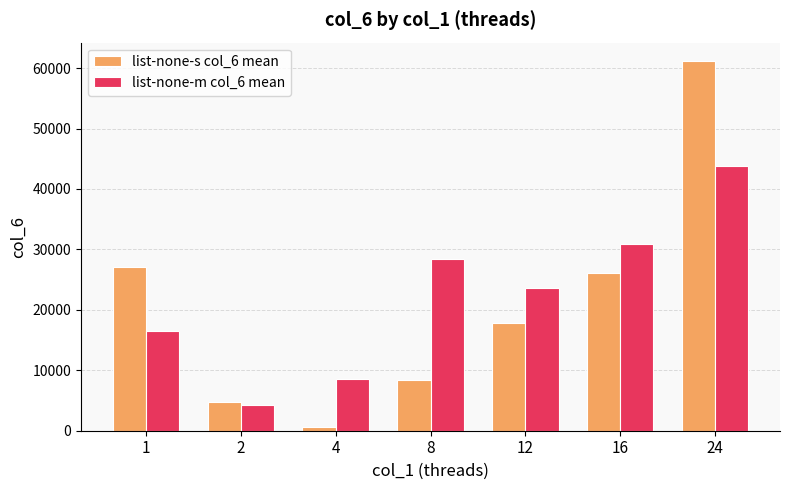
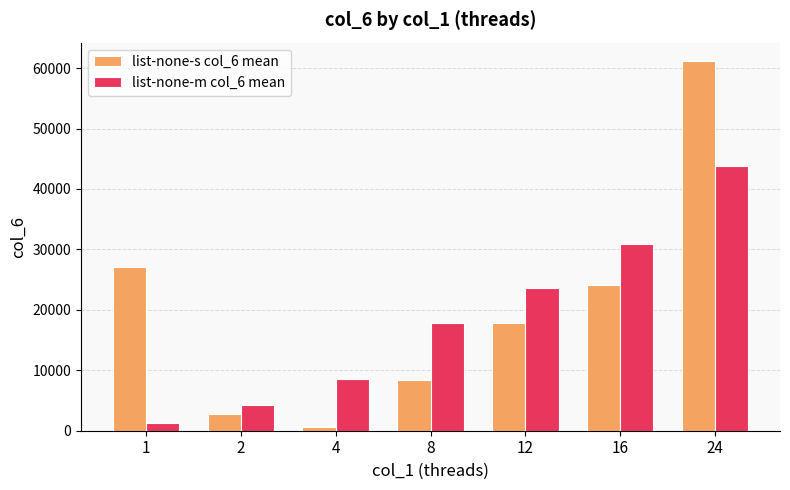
list-none-m col_6 mean, 1: 16000 -> 1000
list-none-s col_6 mean, 2: 5000 -> 3000
list-none-m col_6 mean, 8: 28000 -> 18000
list-none-s col_6 mean, 16: 26000 -> 24000
